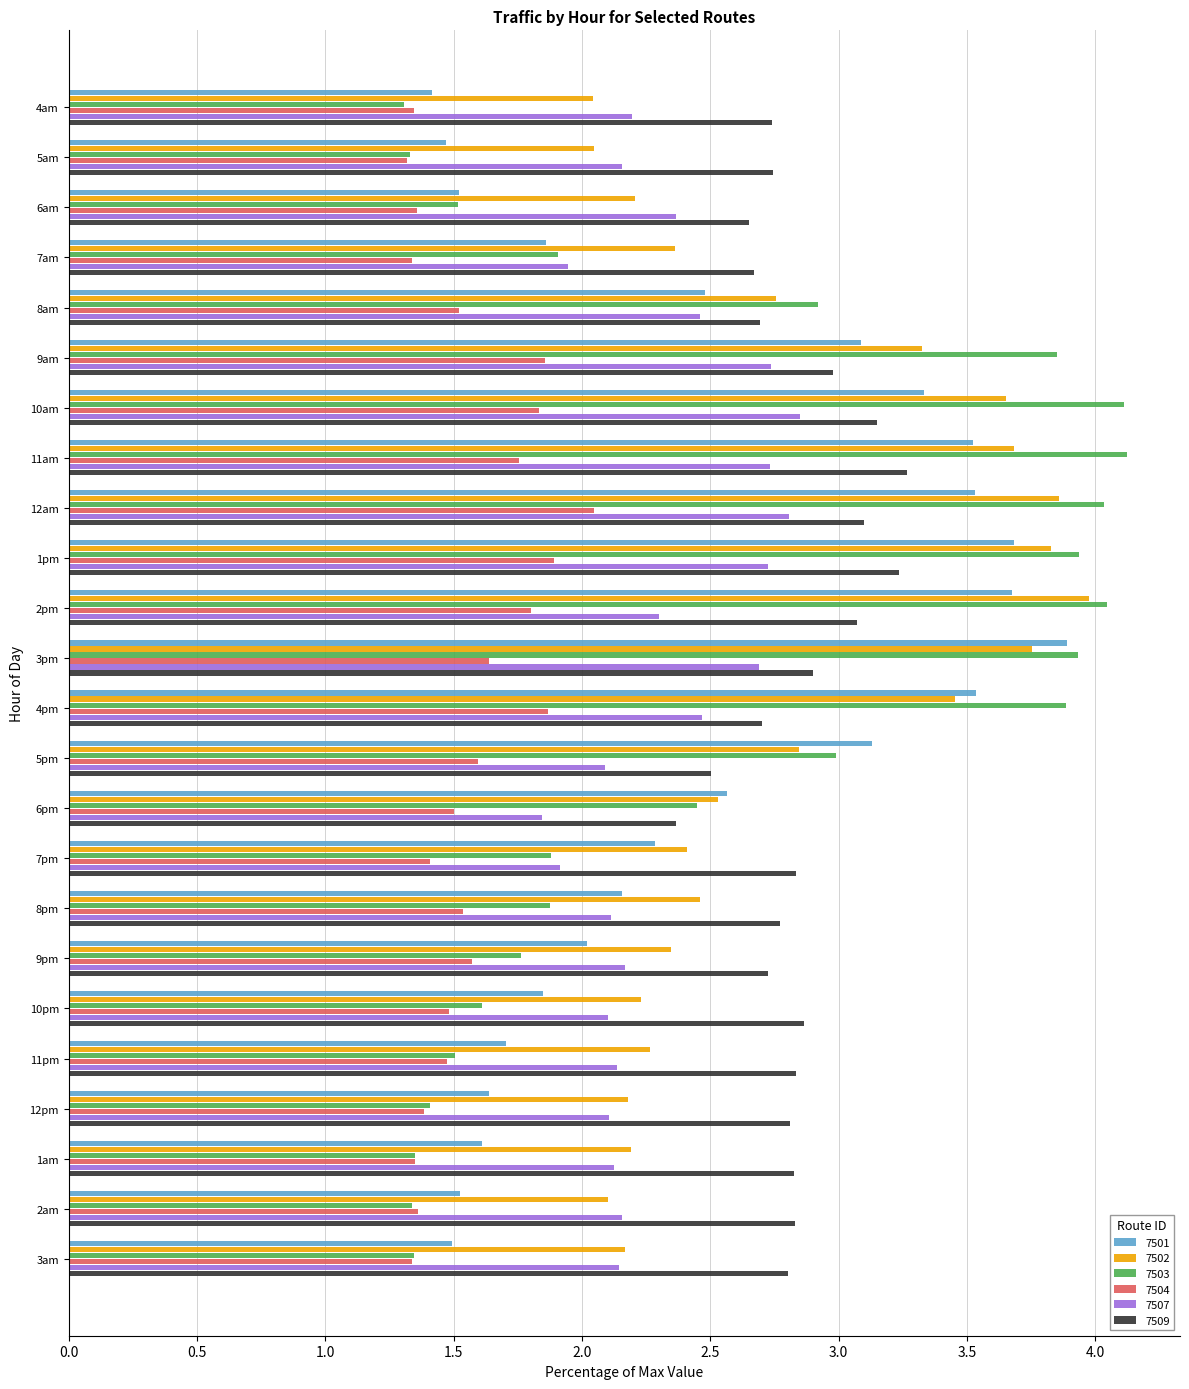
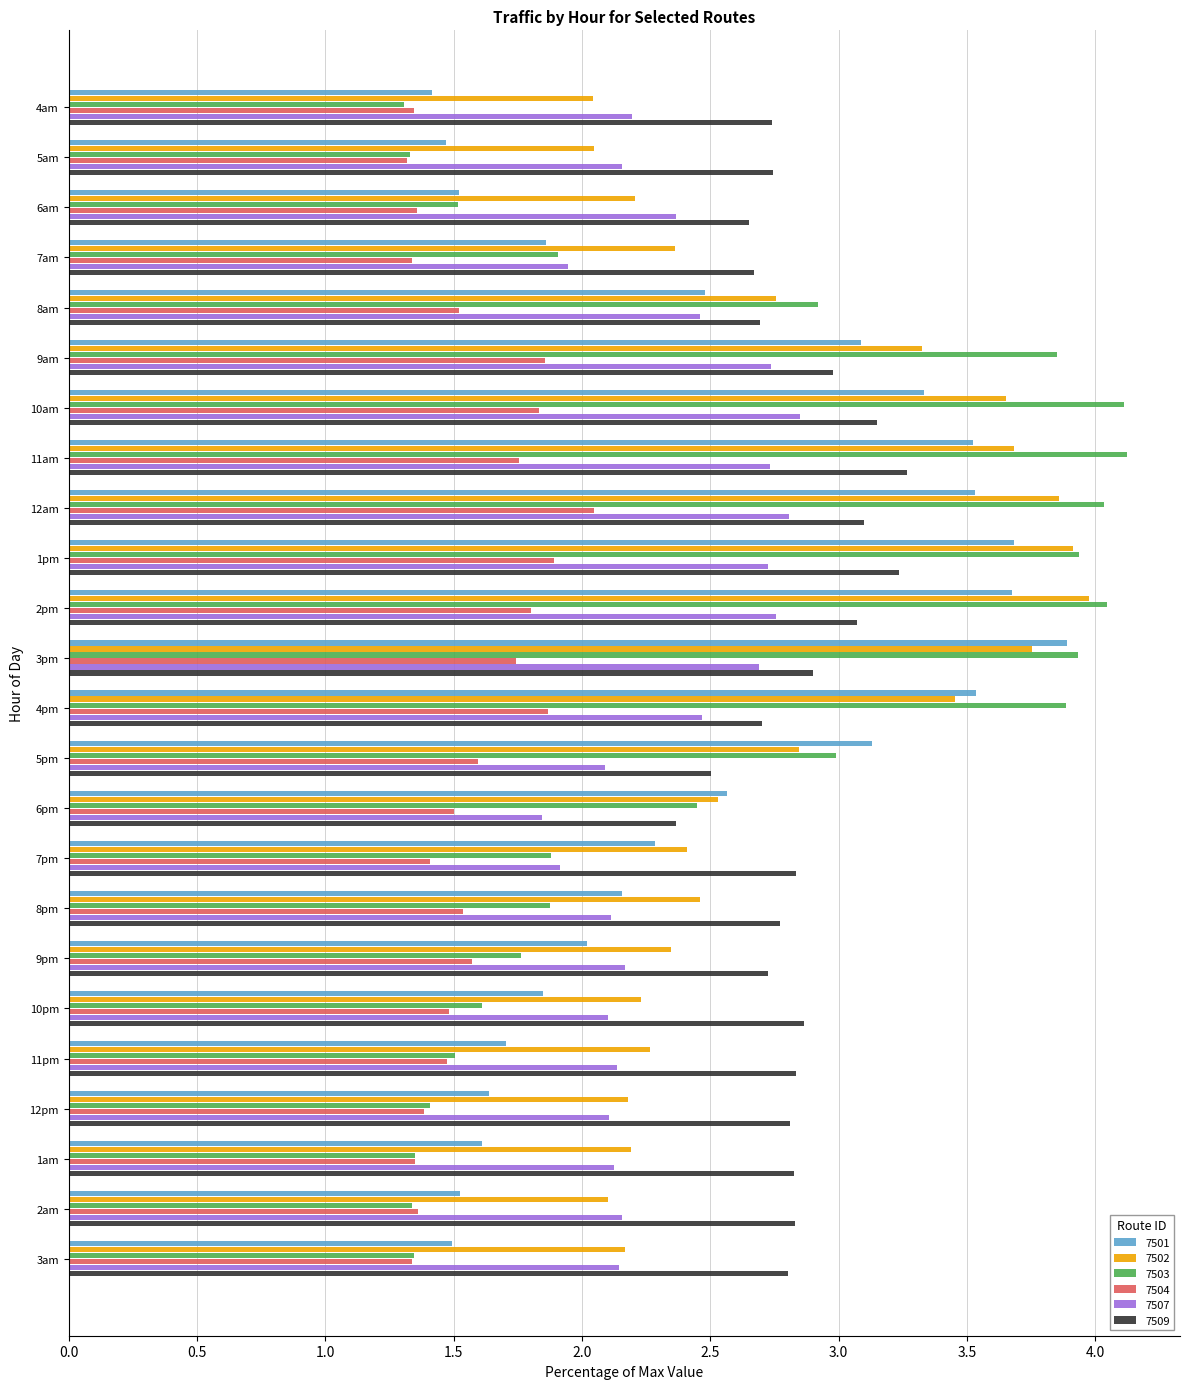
7502, 1pm: 3.83 -> 3.91
7507, 2pm: 2.30 -> 2.76
7504, 3pm: 1.64 -> 1.74
